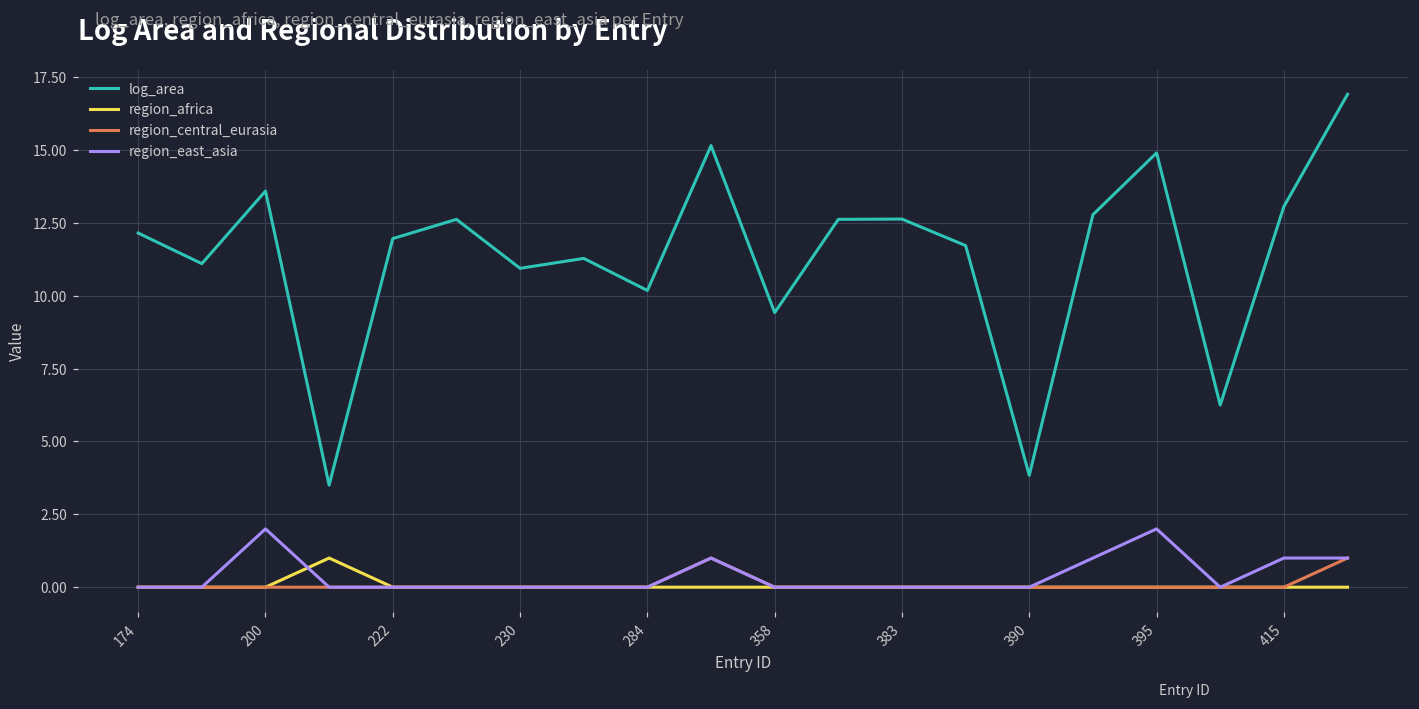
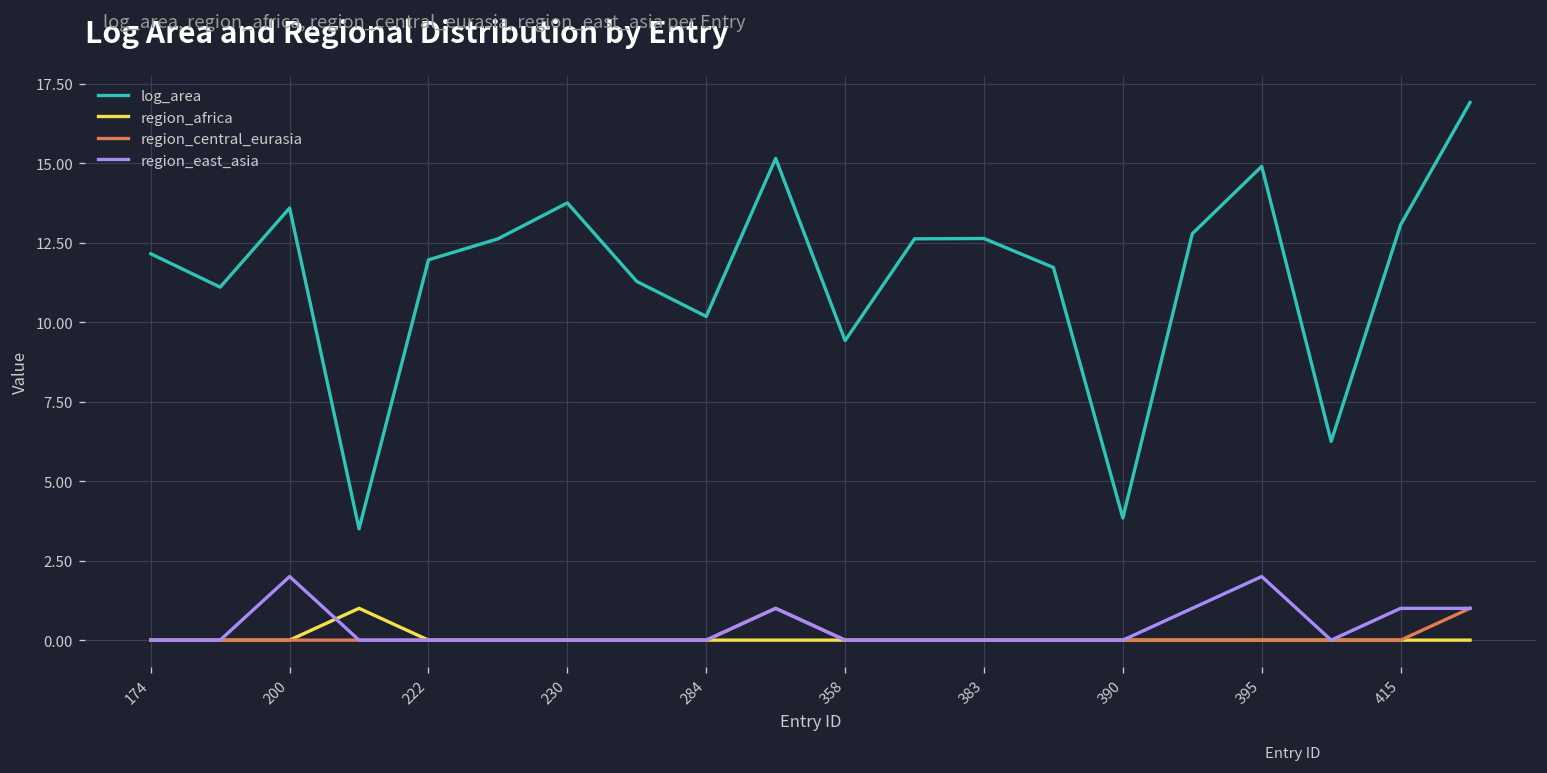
log_area, 230: 10.9 -> 13.8
